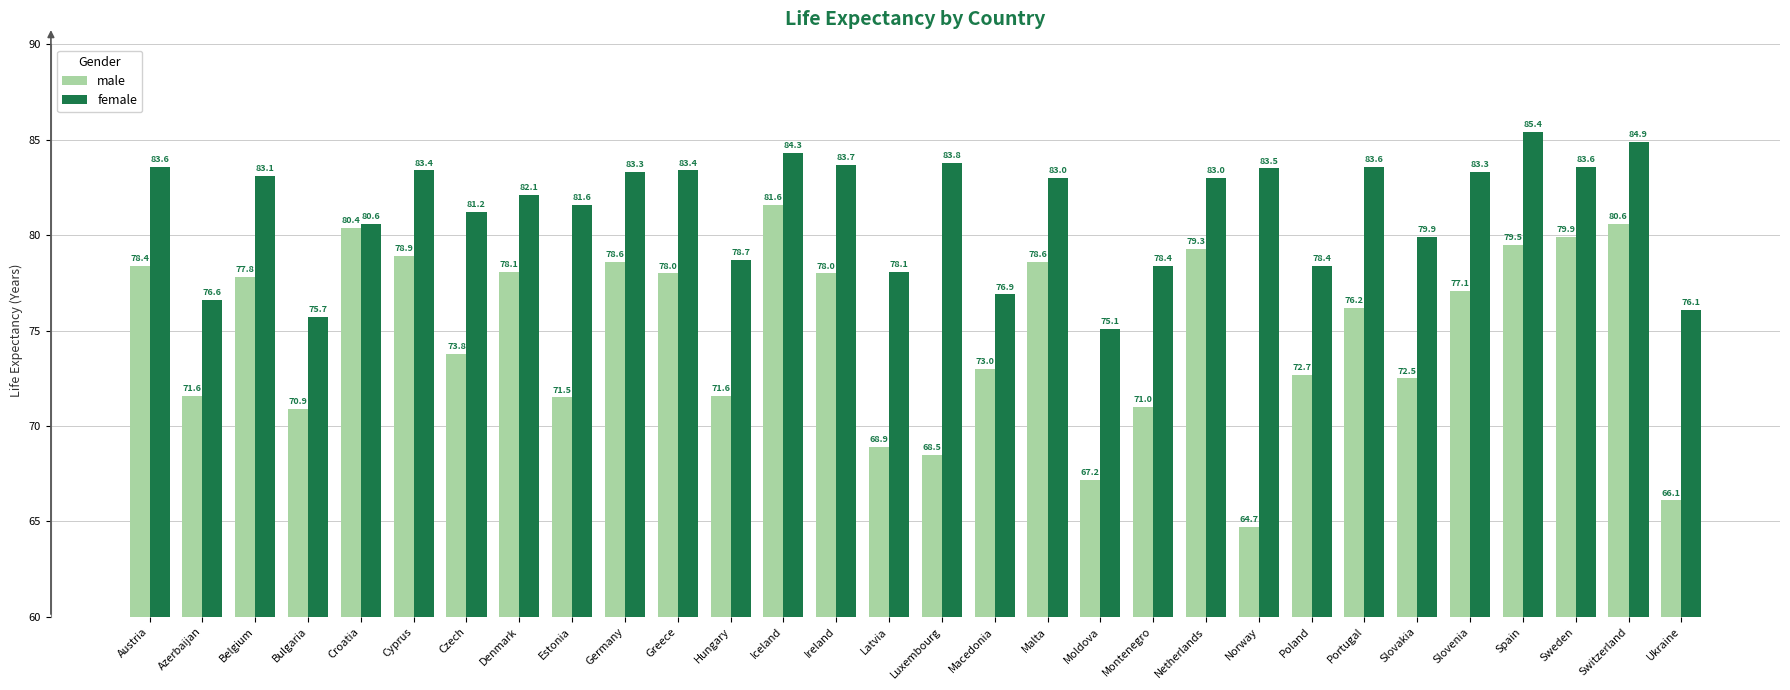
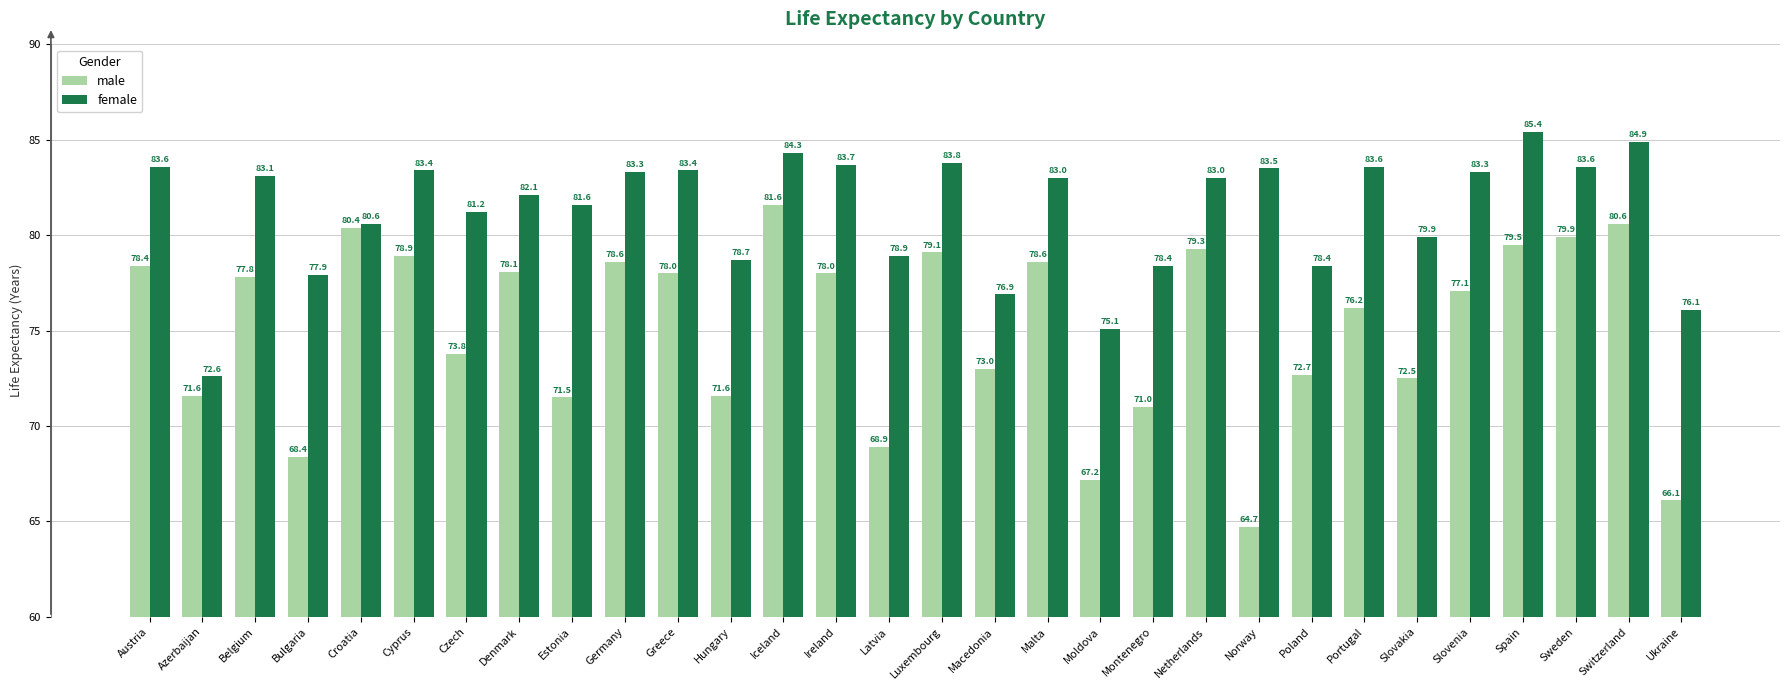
female, Azerbaijan: 76.6 -> 72.6
male, Bulgaria: 70.9 -> 68.4
female, Bulgaria: 75.7 -> 77.9
female, Latvia: 78.1 -> 78.9
male, Luxembourg: 68.5 -> 79.1
